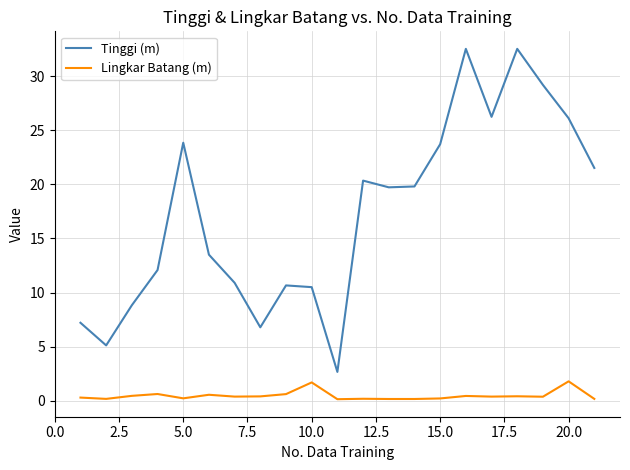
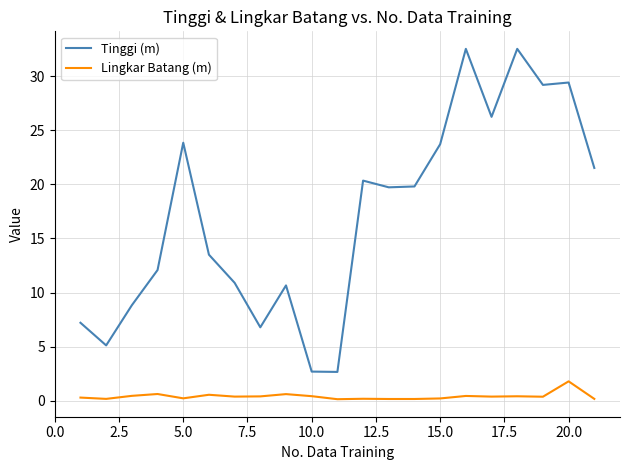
Tinggi (m), 10.0: 10.5 -> 2.7
Lingkar Batang (m), 10.0: 1.7 -> 0.4
Tinggi (m), 20.0: 26.1 -> 29.4
